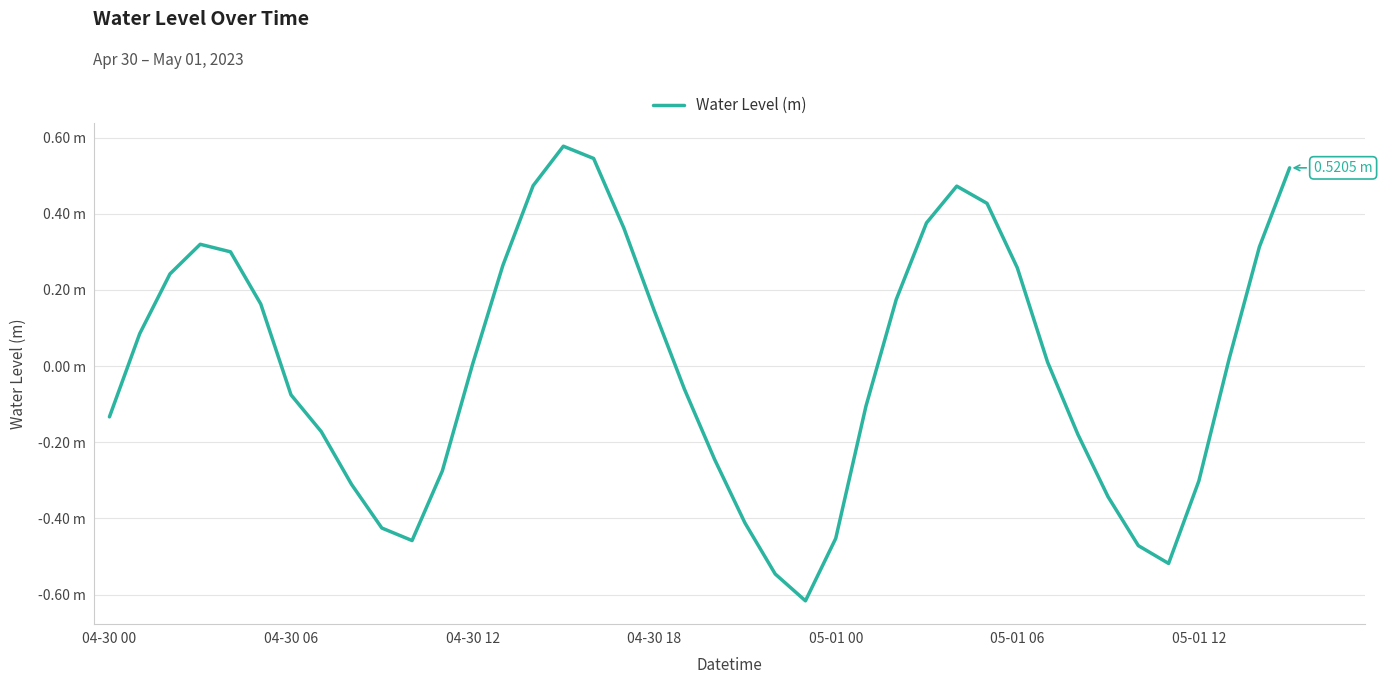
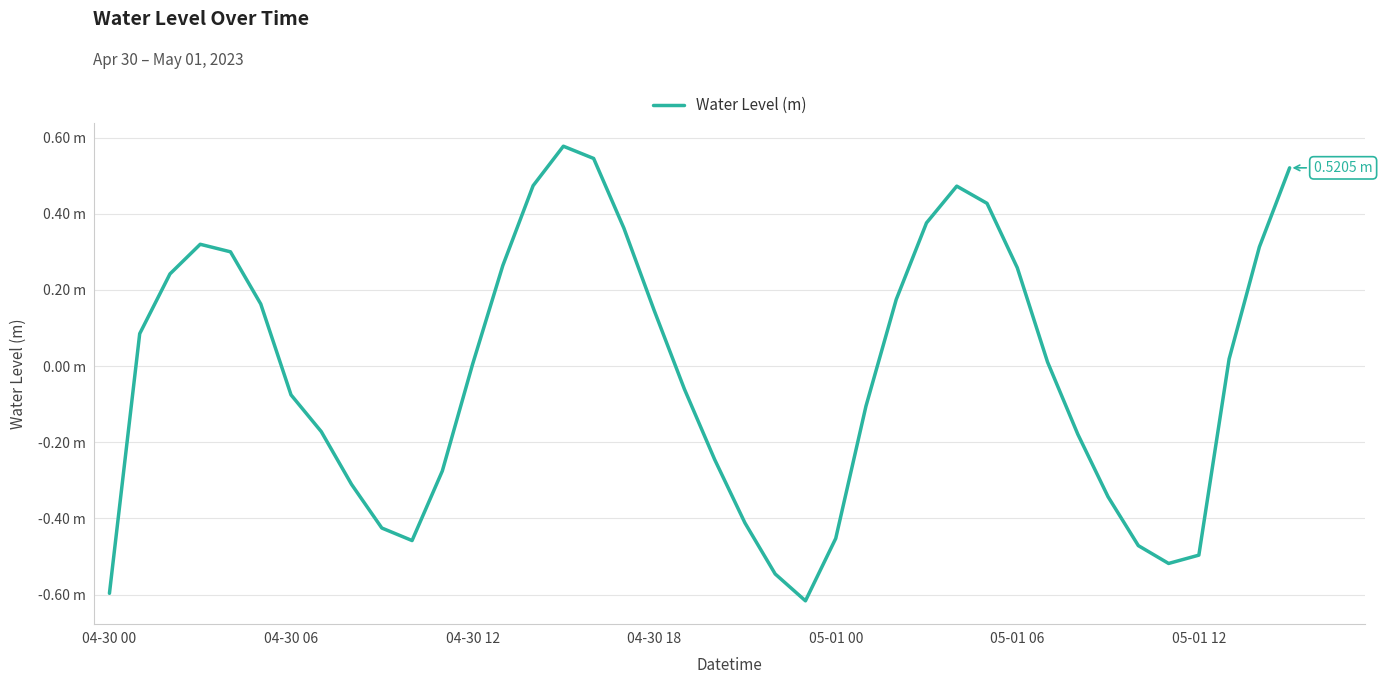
04-30 00: -0.13 m -> -0.60 m
05-01 12: -0.30 m -> -0.50 m
